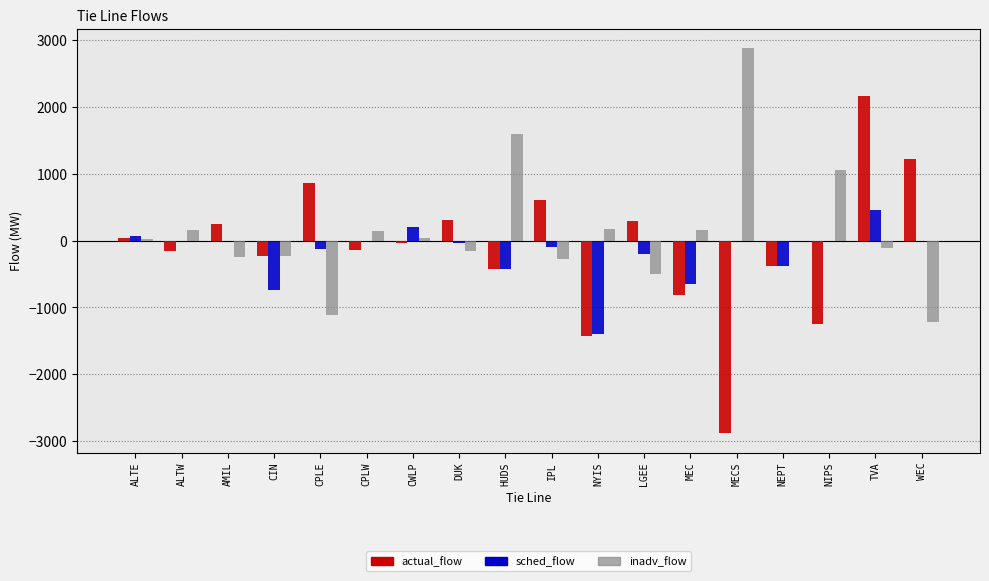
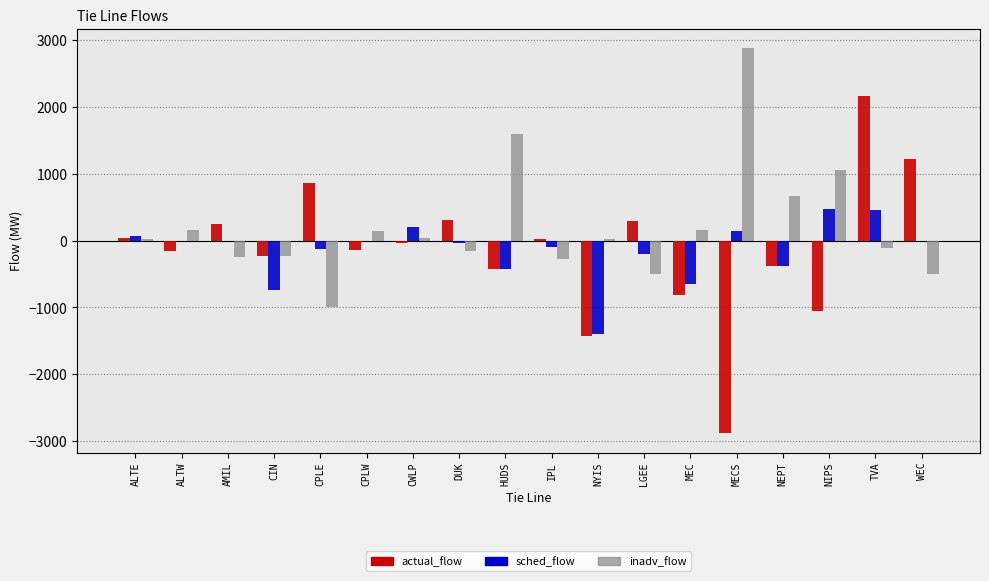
inadv_flow, CPLE: -1100 -> -1000
actual_flow, IPL: 600 -> 0
inadv_flow, NYIS: 200 -> 0
sched_flow, MECS: 0 -> 100
inadv_flow, NEPT: 0 -> 700
actual_flow, NIPS: -1200 -> -1100
sched_flow, NIPS: 0 -> 500
inadv_flow, WEC: -1200 -> -500
